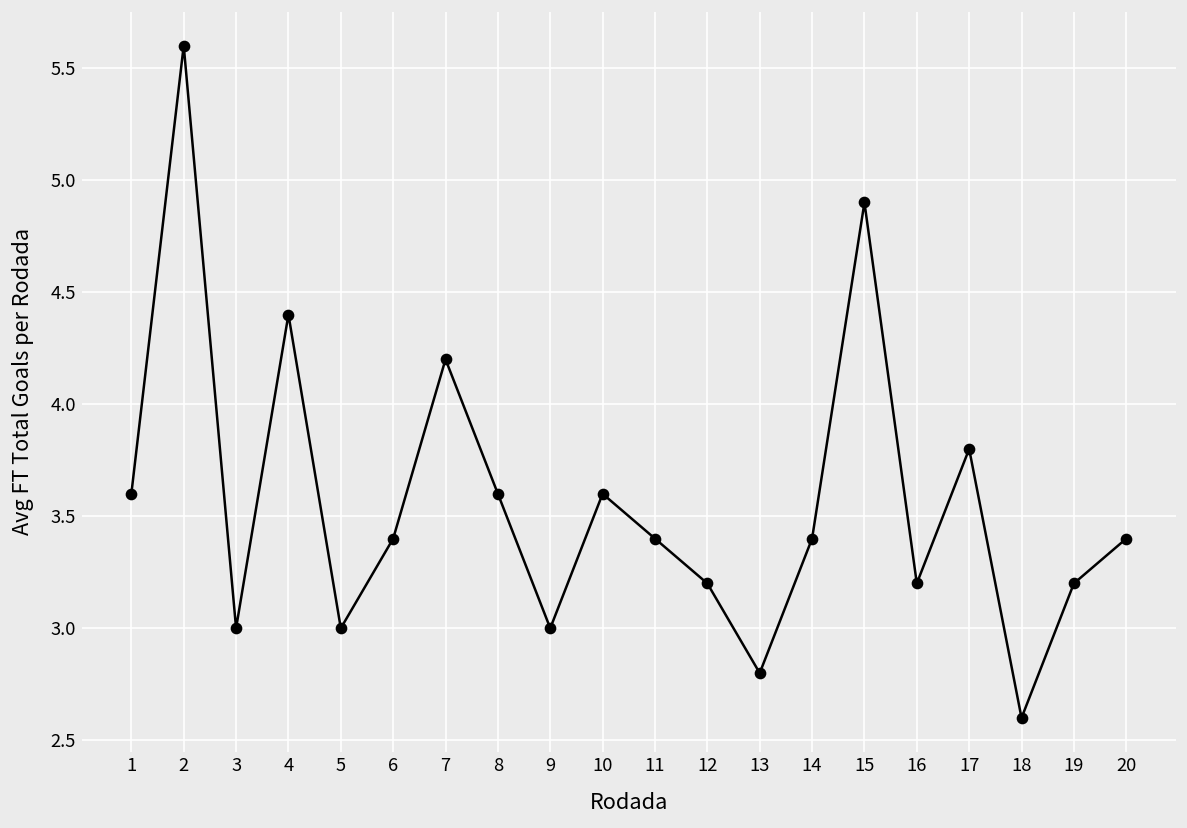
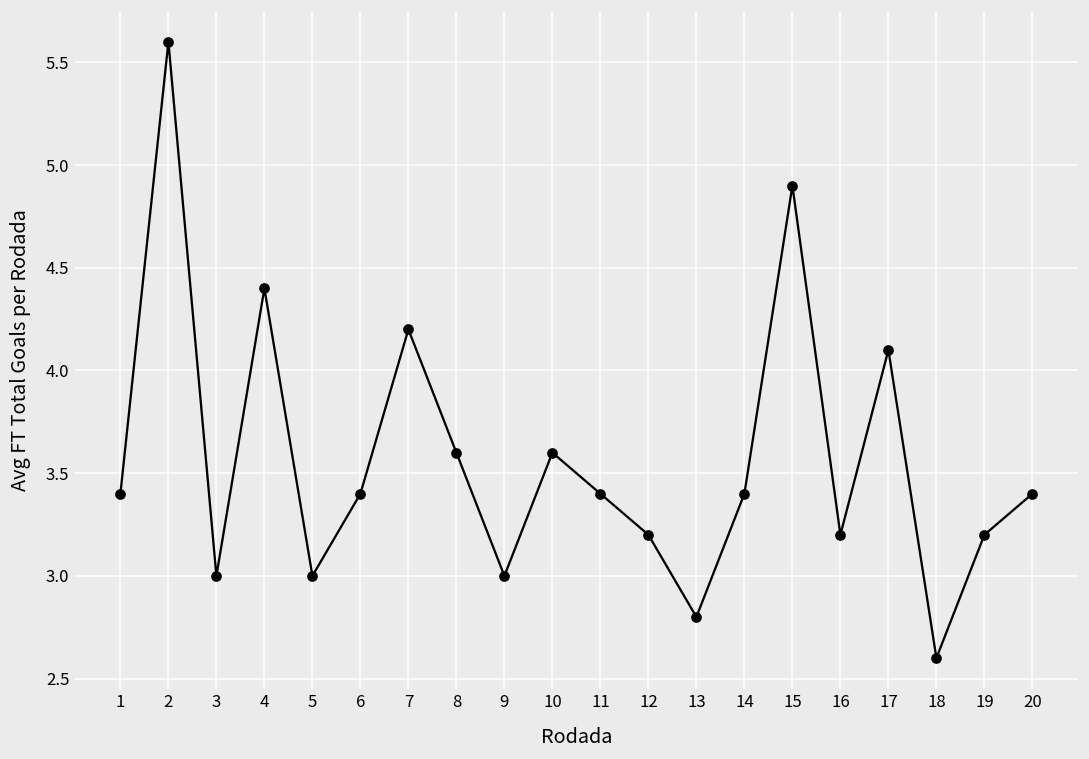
1: 3.6 -> 3.4
17: 3.8 -> 4.1
